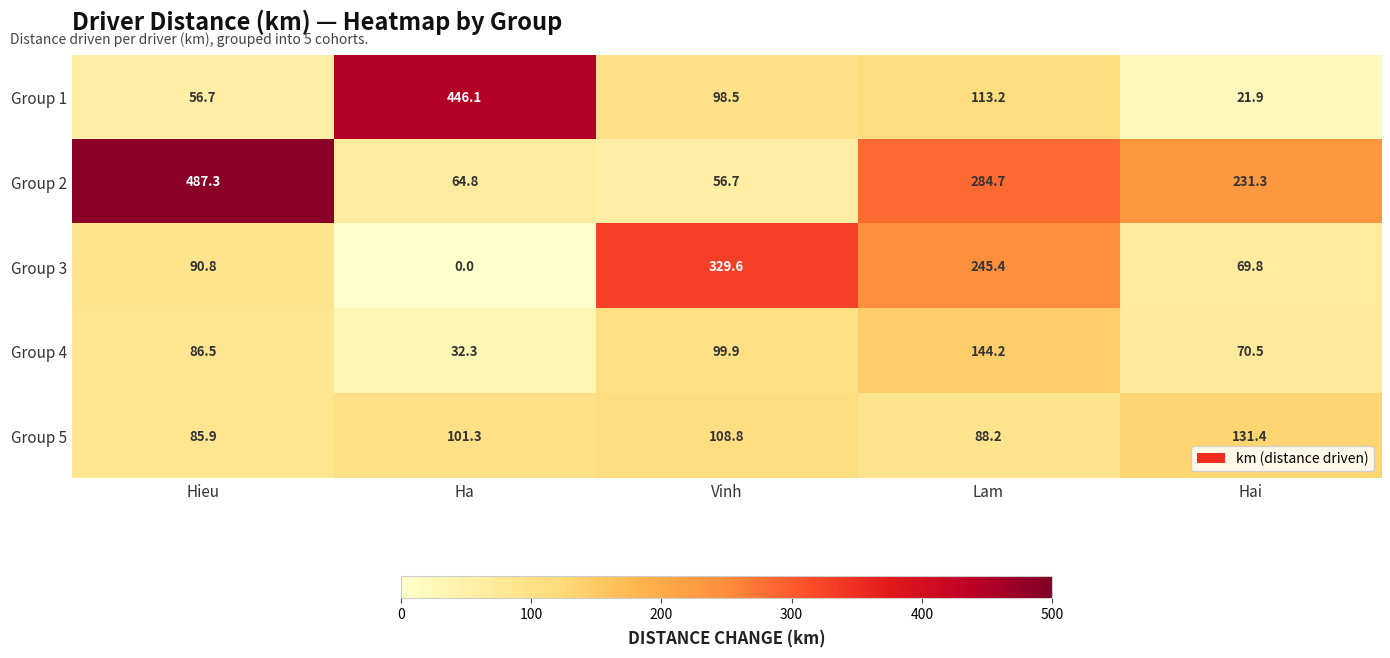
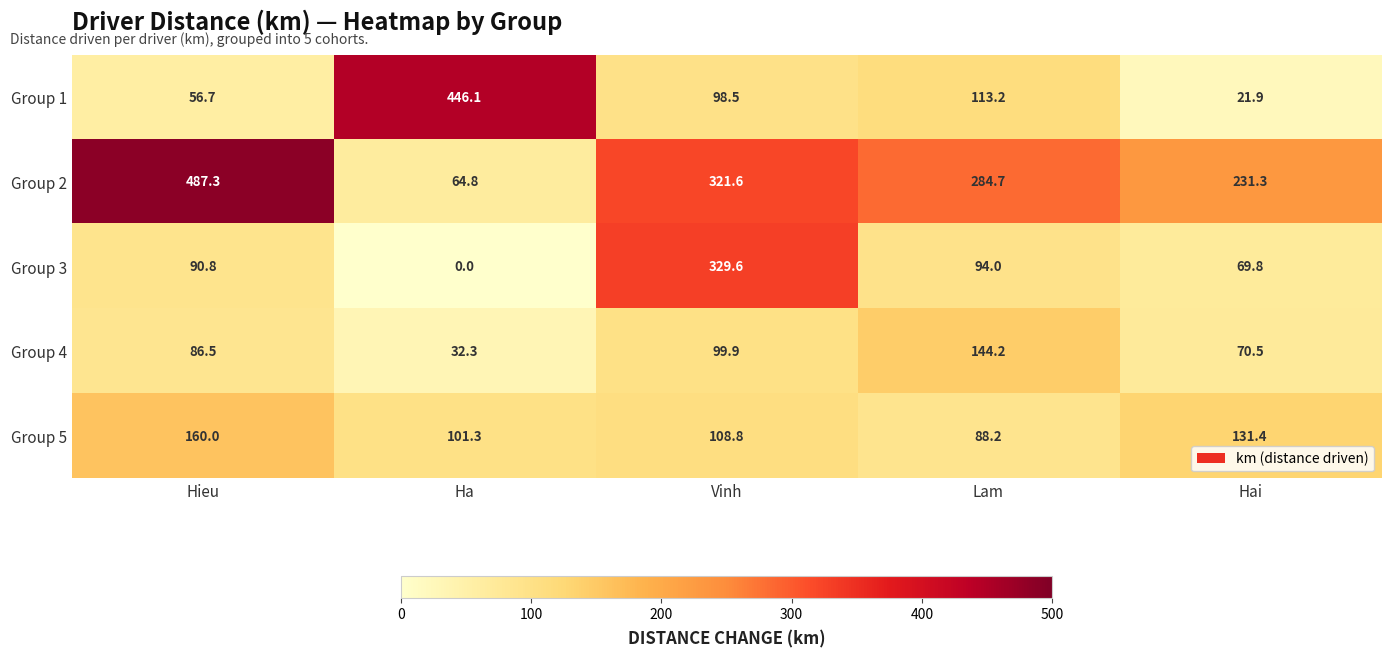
Group 2, Vinh: 56.7 -> 321.6
Group 3, Lam: 245.4 -> 94.0
Group 5, Hieu: 85.9 -> 160.0
